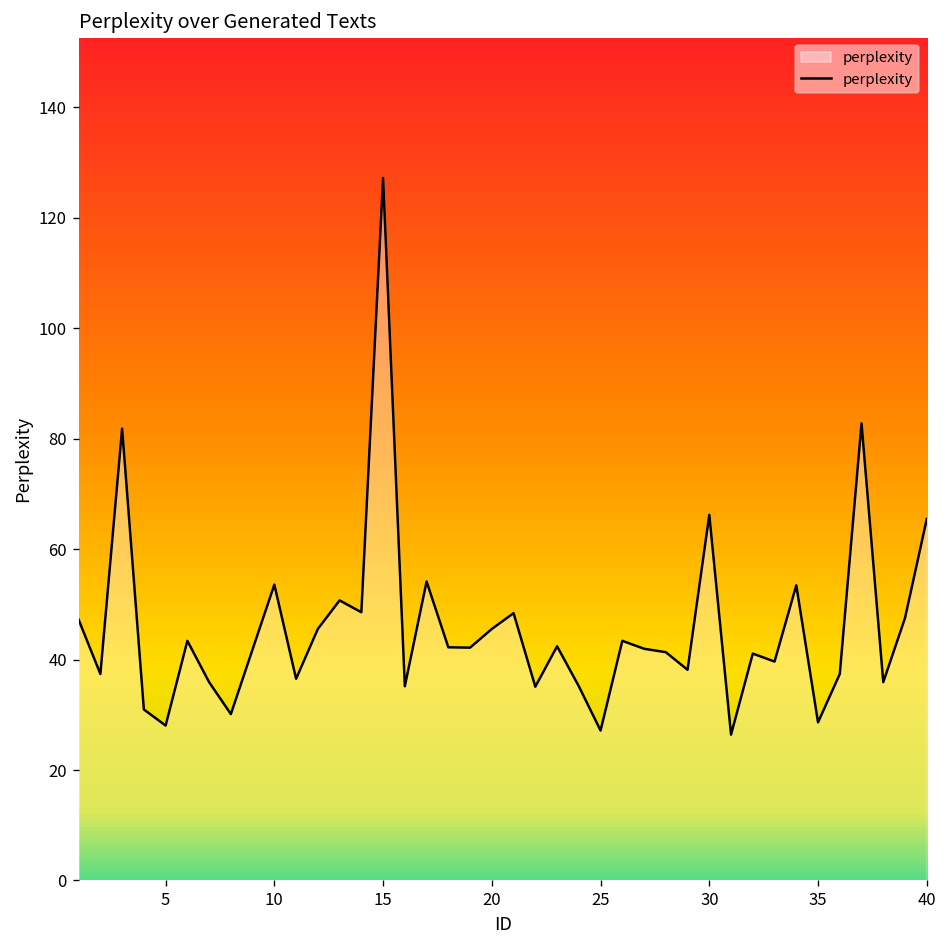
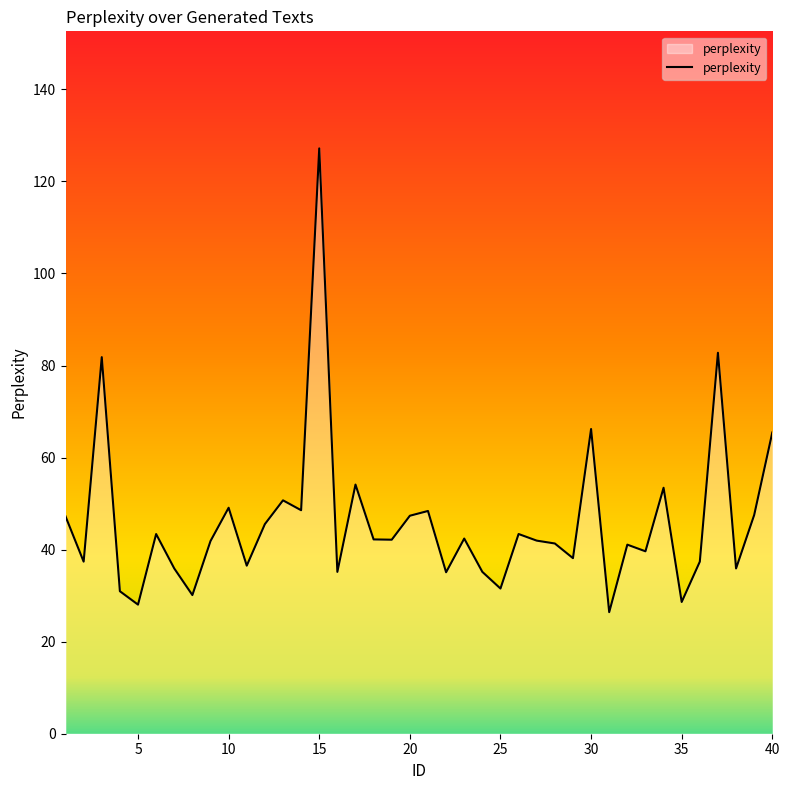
10: 54 -> 49
20: 46 -> 47
25: 27 -> 32
